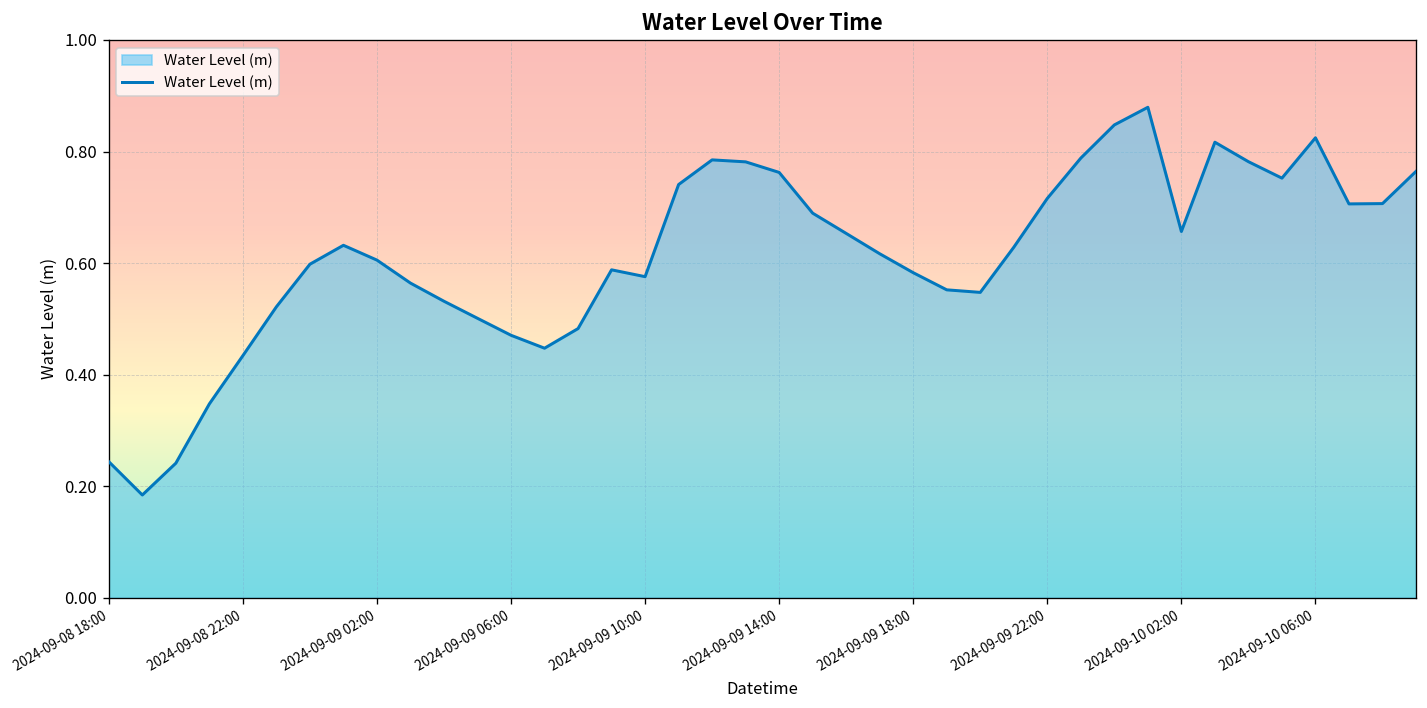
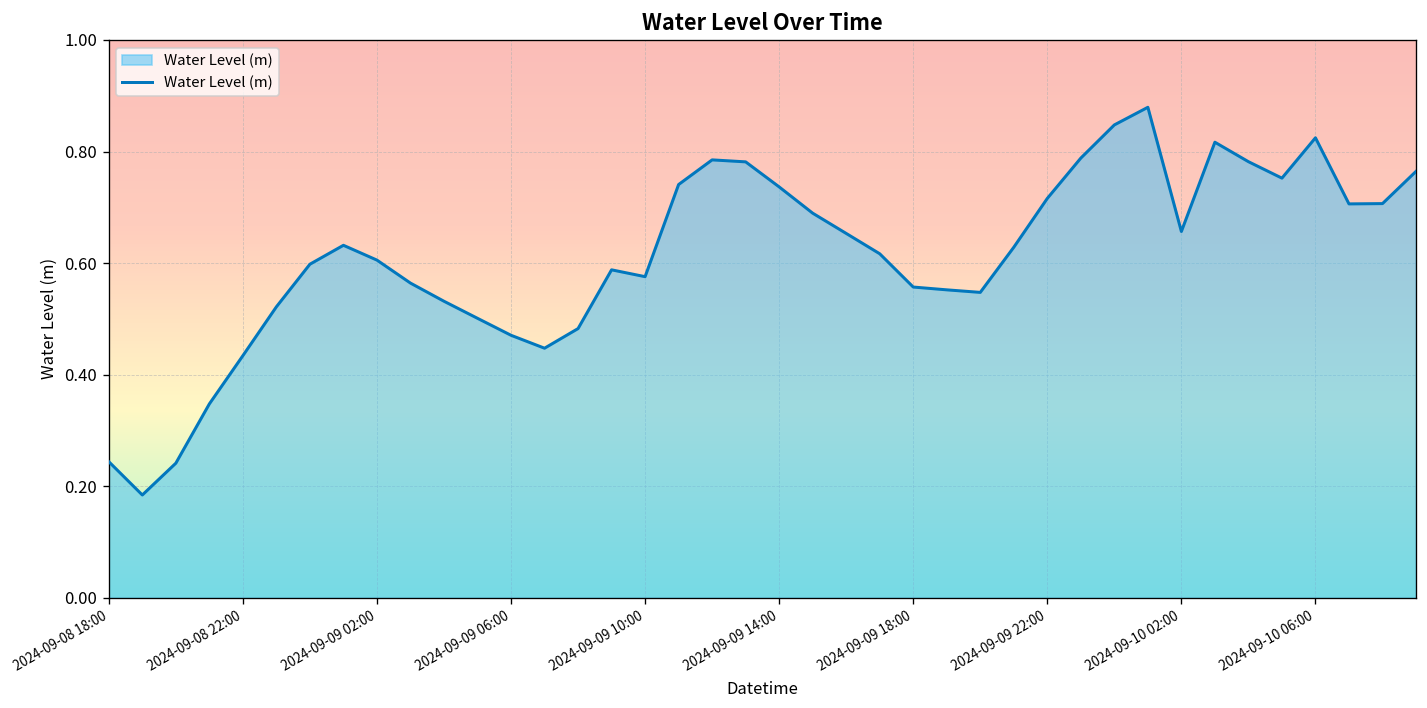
2024-09-09 14:00: 0.76 -> 0.74
2024-09-09 18:00: 0.58 -> 0.56
